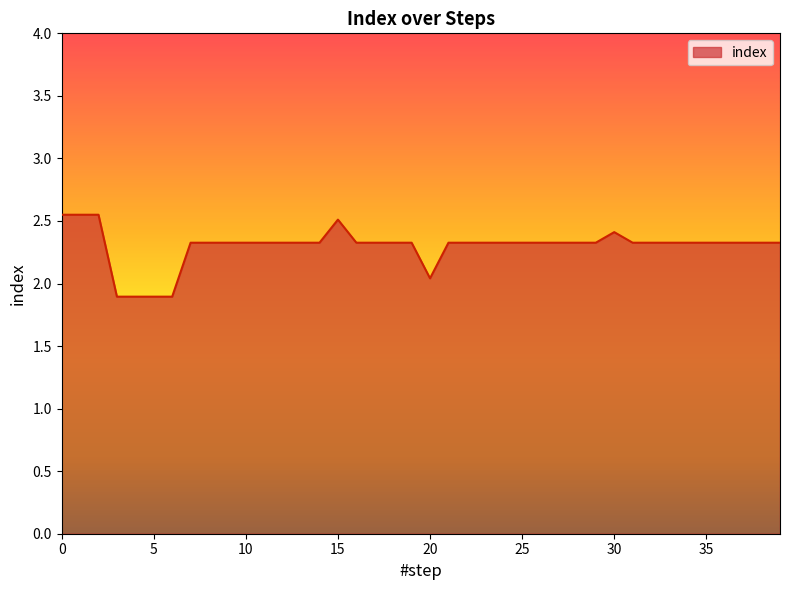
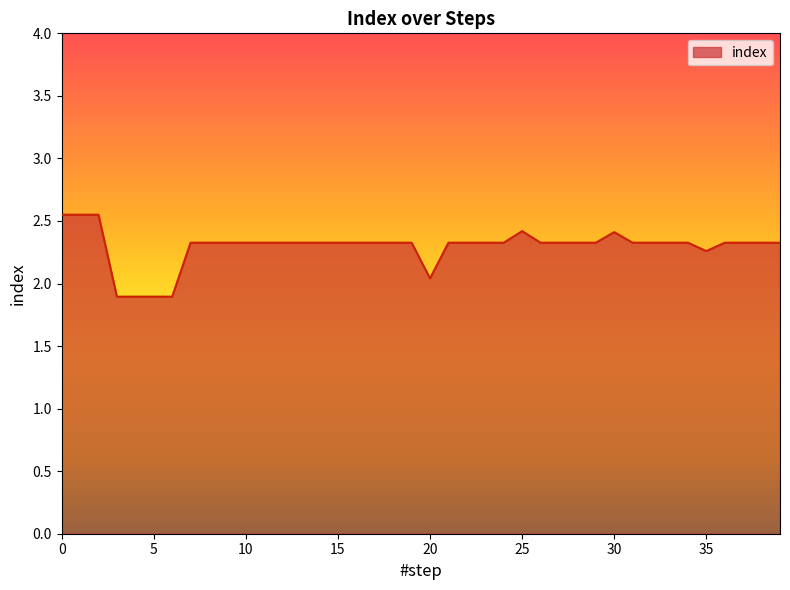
15: 2.51 -> 2.33
25: 2.33 -> 2.42
35: 2.33 -> 2.26
